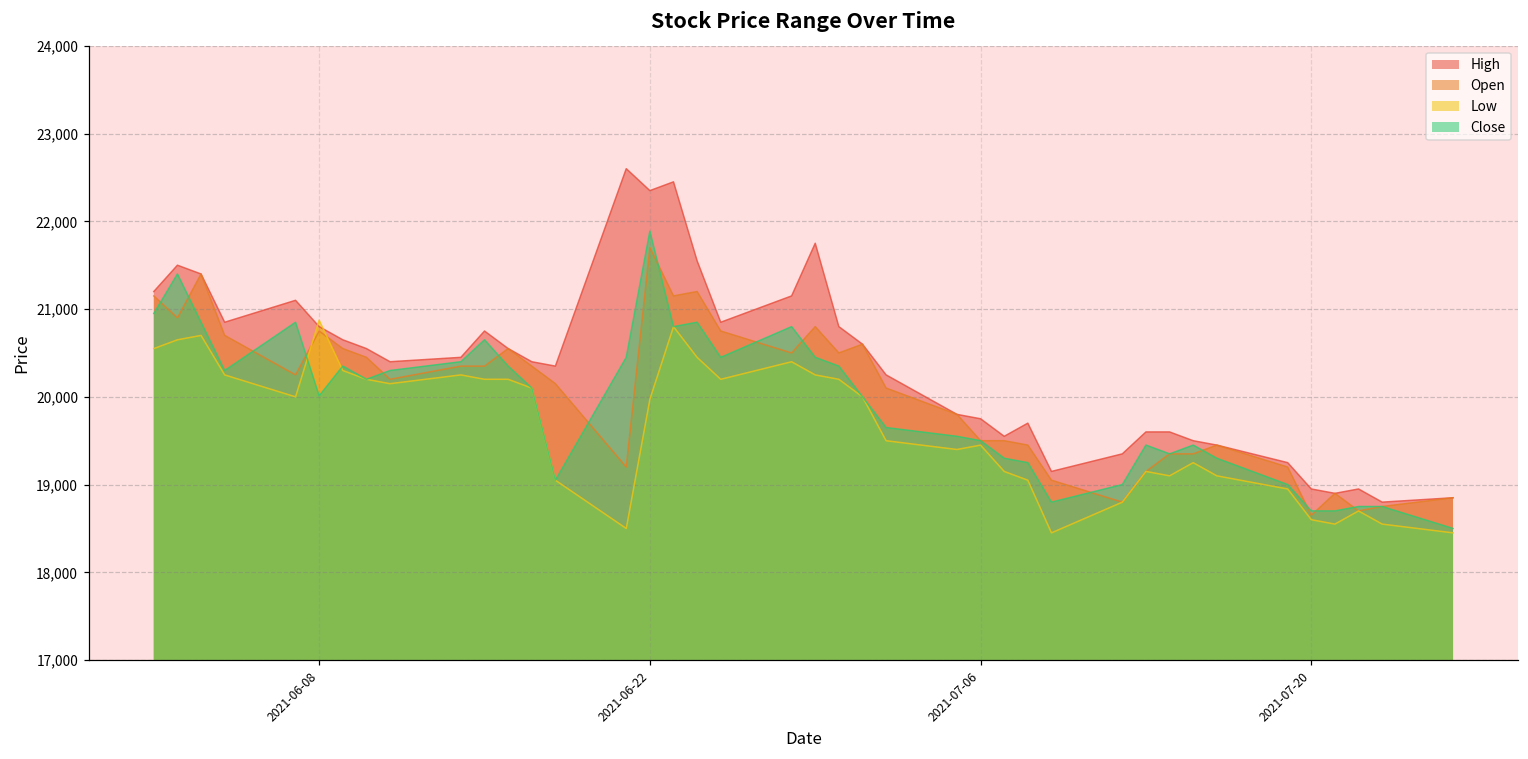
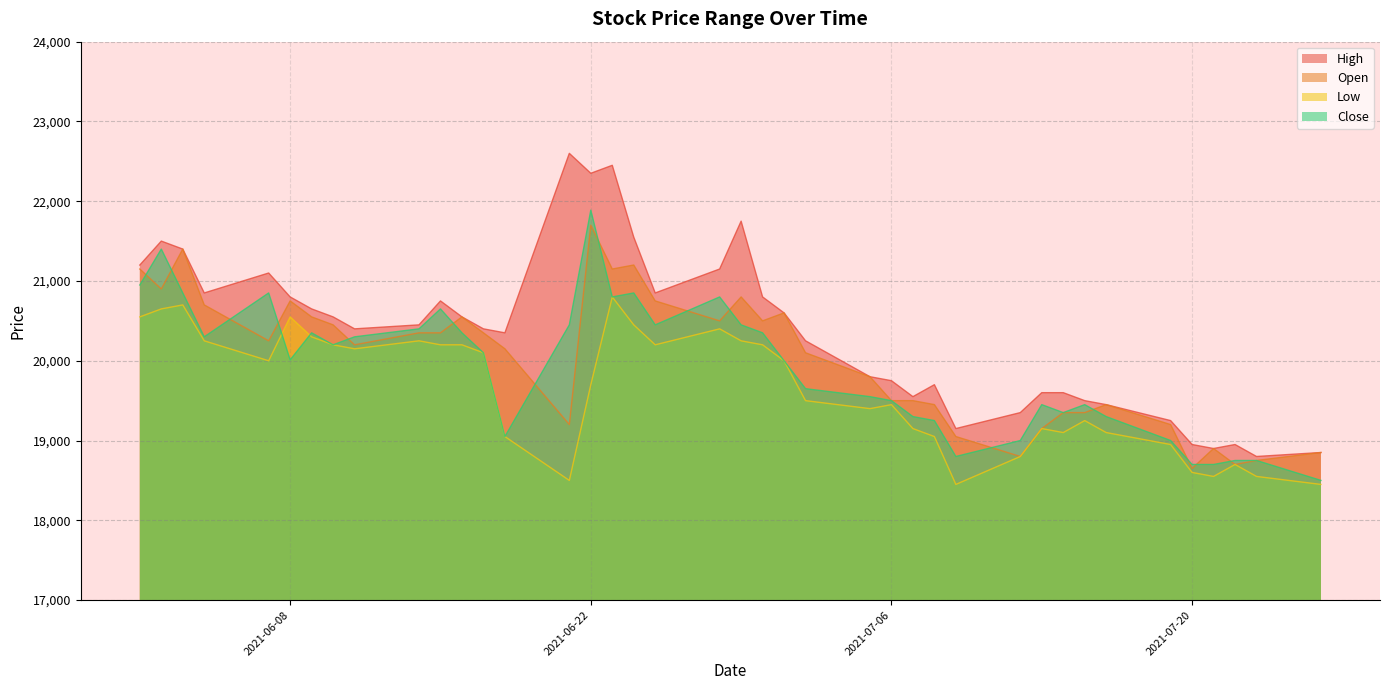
Low, 2021-06-08: 20,900 -> 20,600
Low, 2021-06-22: 20,000 -> 19,700
